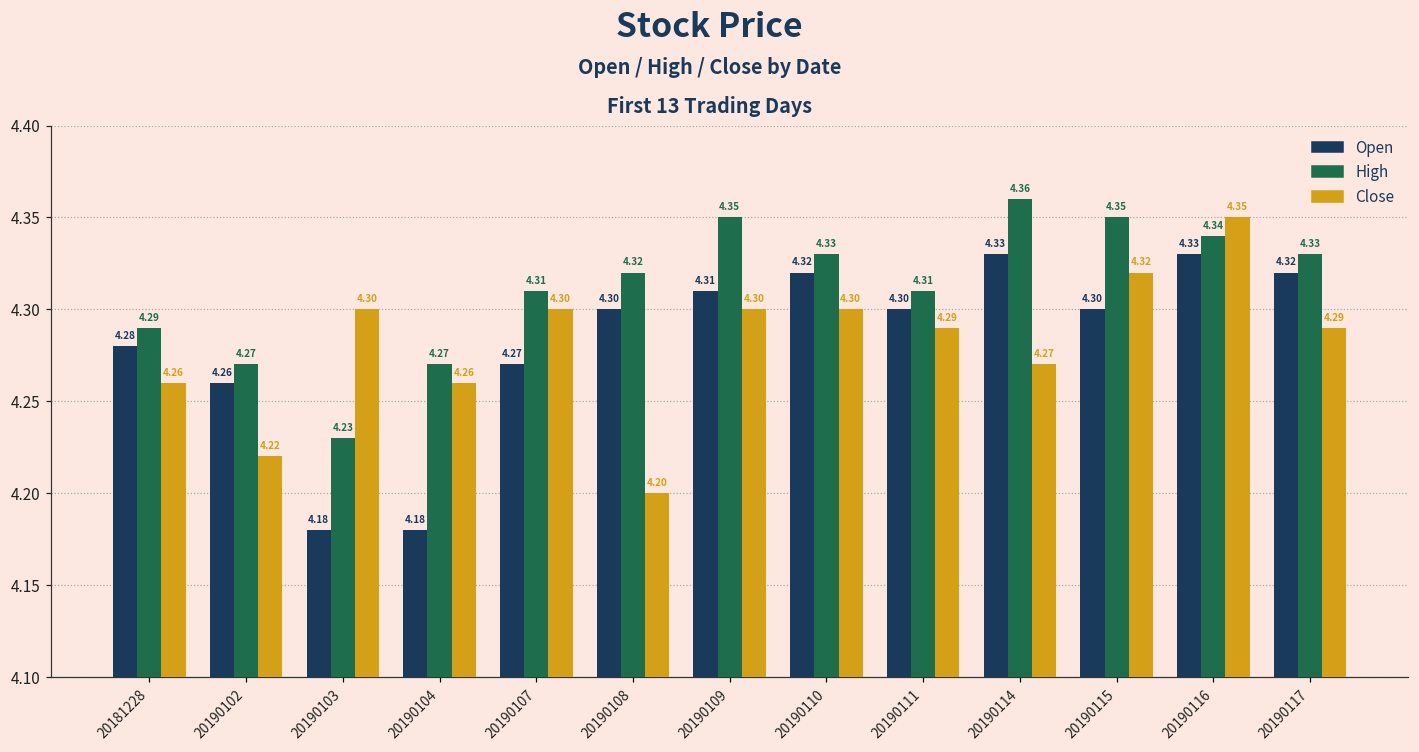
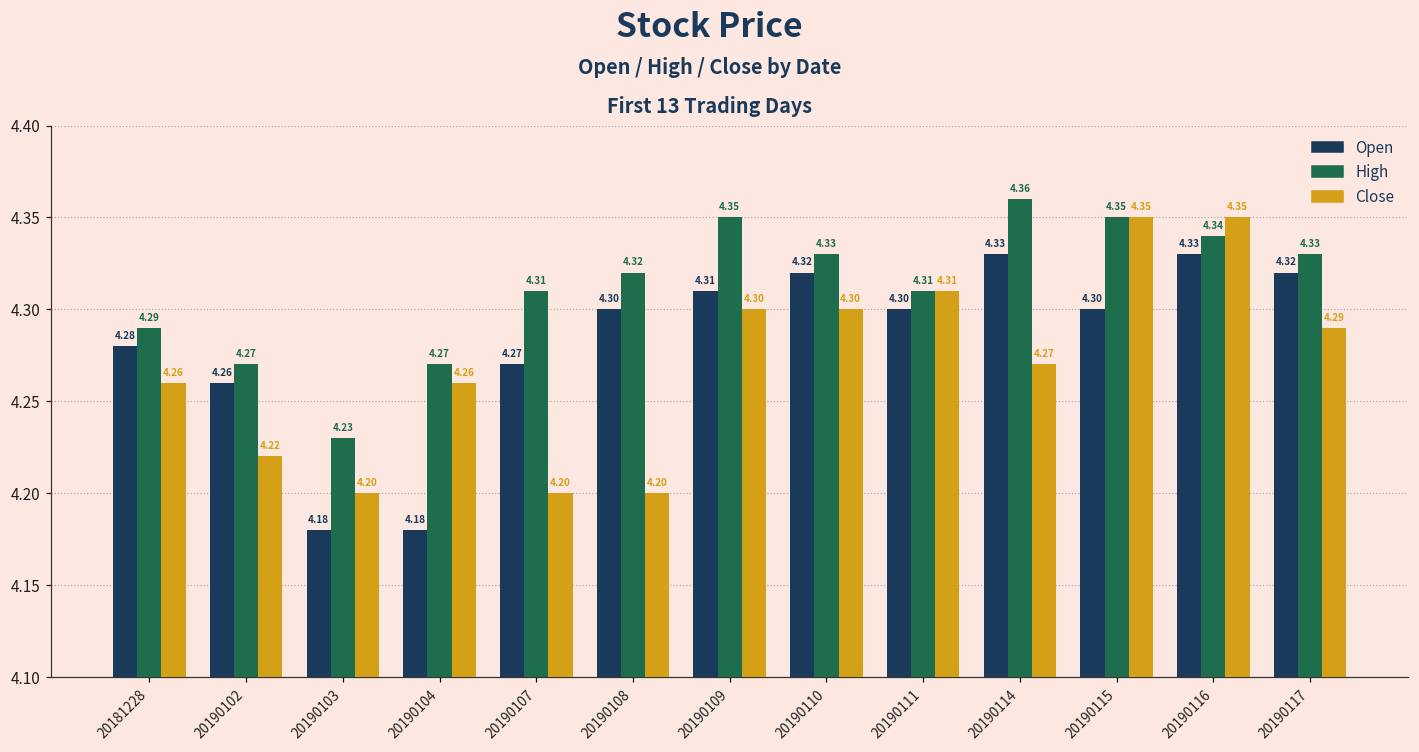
Close, 20190103: 4.30 -> 4.20
Close, 20190107: 4.30 -> 4.20
Close, 20190111: 4.29 -> 4.31
Close, 20190115: 4.32 -> 4.35
